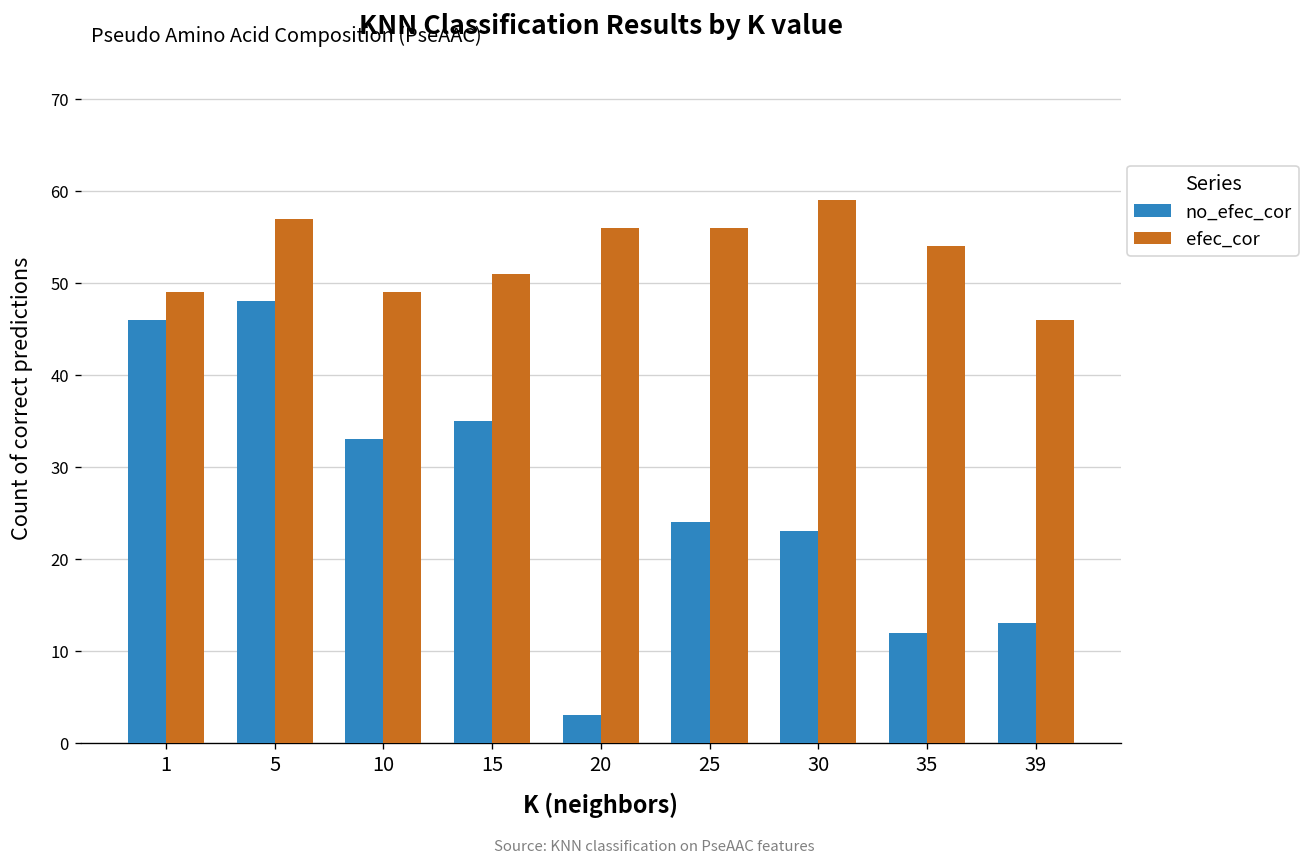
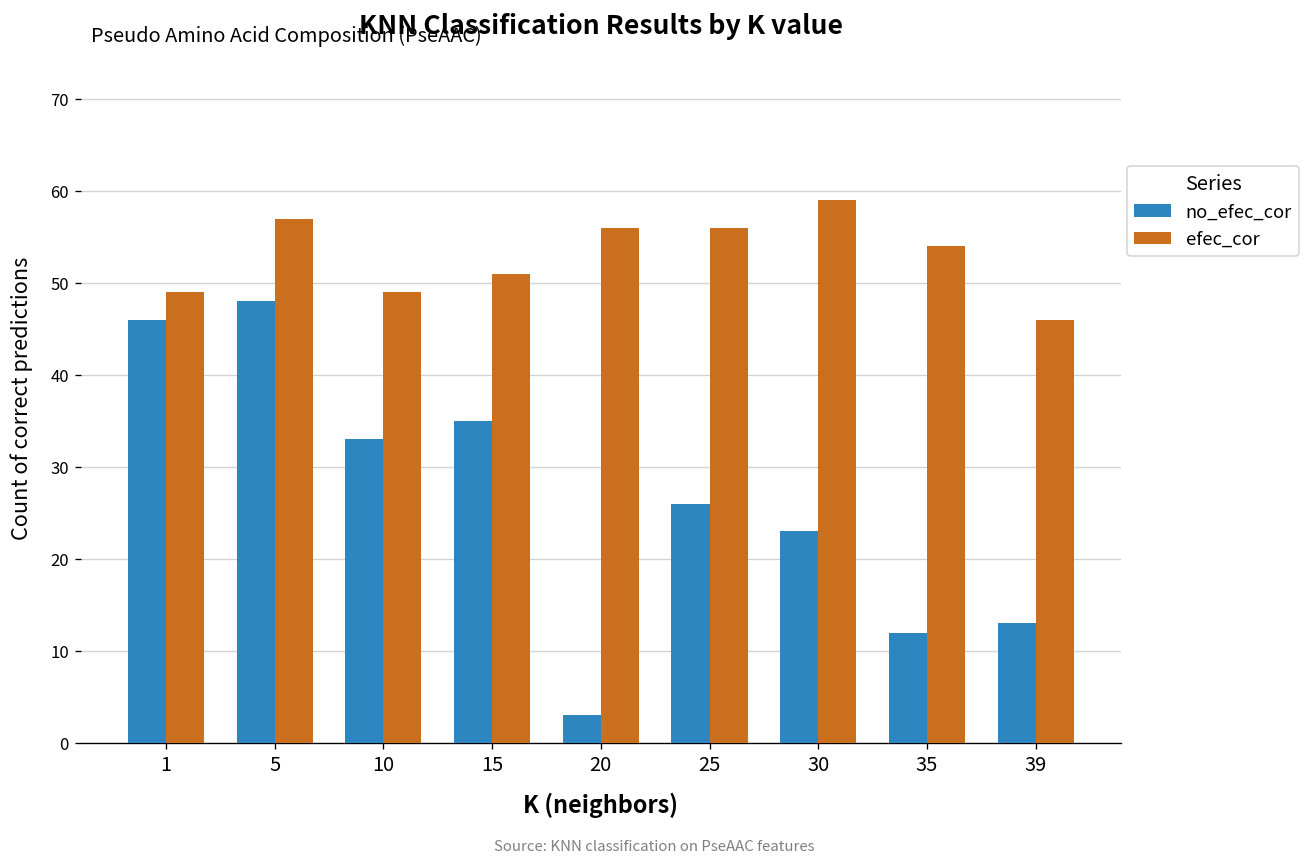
no_efec_cor, 25: 24 -> 26
